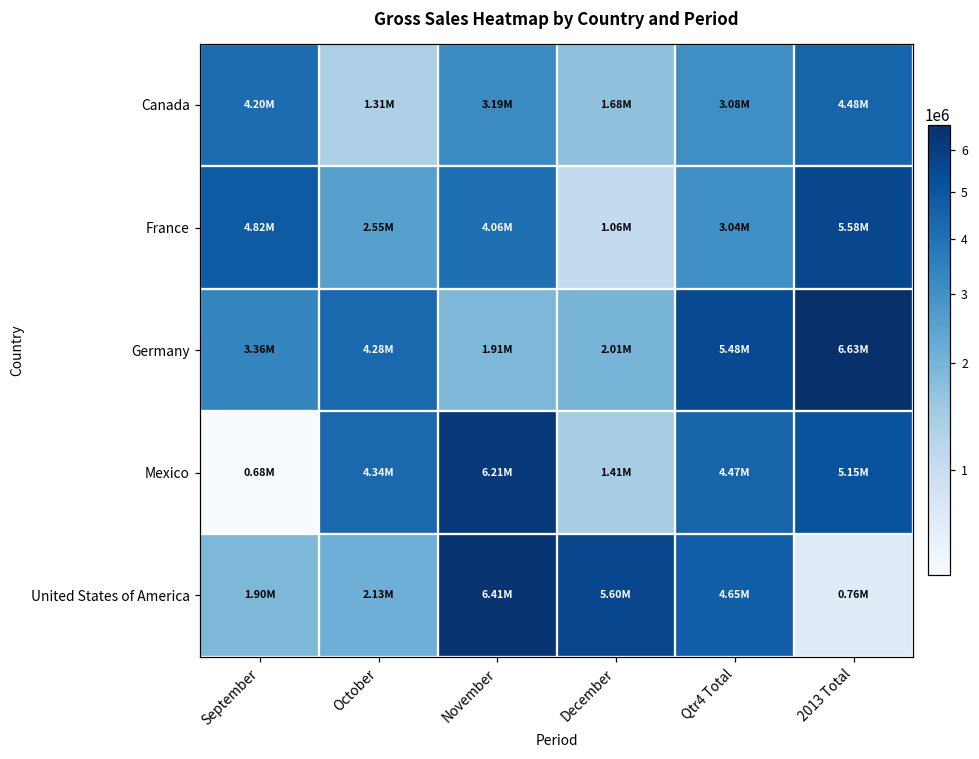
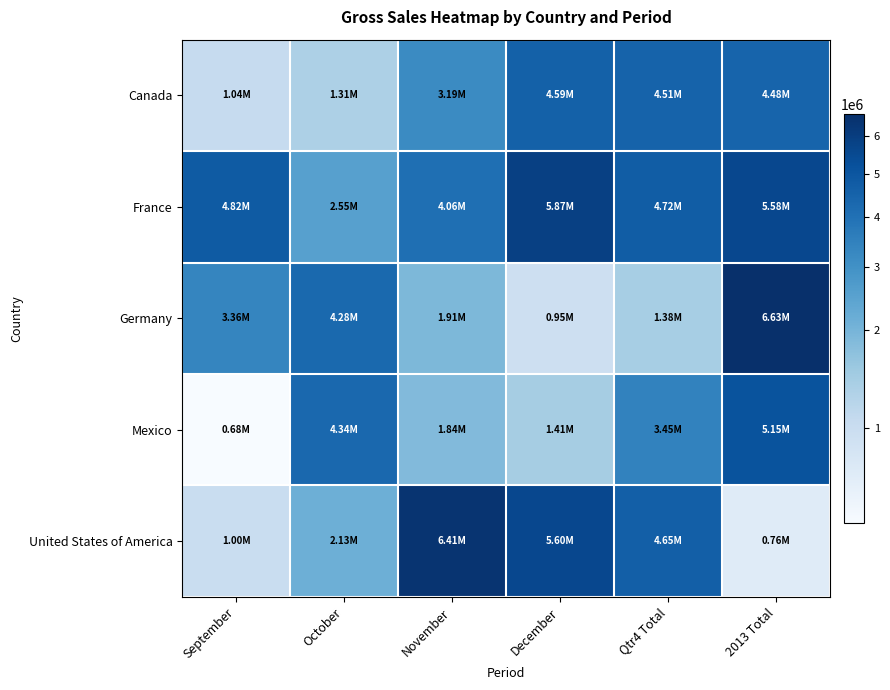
Canada, September: 4.20M -> 1.04M
Canada, December: 1.68M -> 4.59M
Canada, Qtr4 Total: 3.08M -> 4.51M
France, December: 1.06M -> 5.87M
France, Qtr4 Total: 3.04M -> 4.72M
Germany, December: 2.01M -> 0.95M
Germany, Qtr4 Total: 5.48M -> 1.38M
Mexico, November: 6.21M -> 1.84M
Mexico, Qtr4 Total: 4.47M -> 3.45M
United States of America, September: 1.90M -> 1.00M
